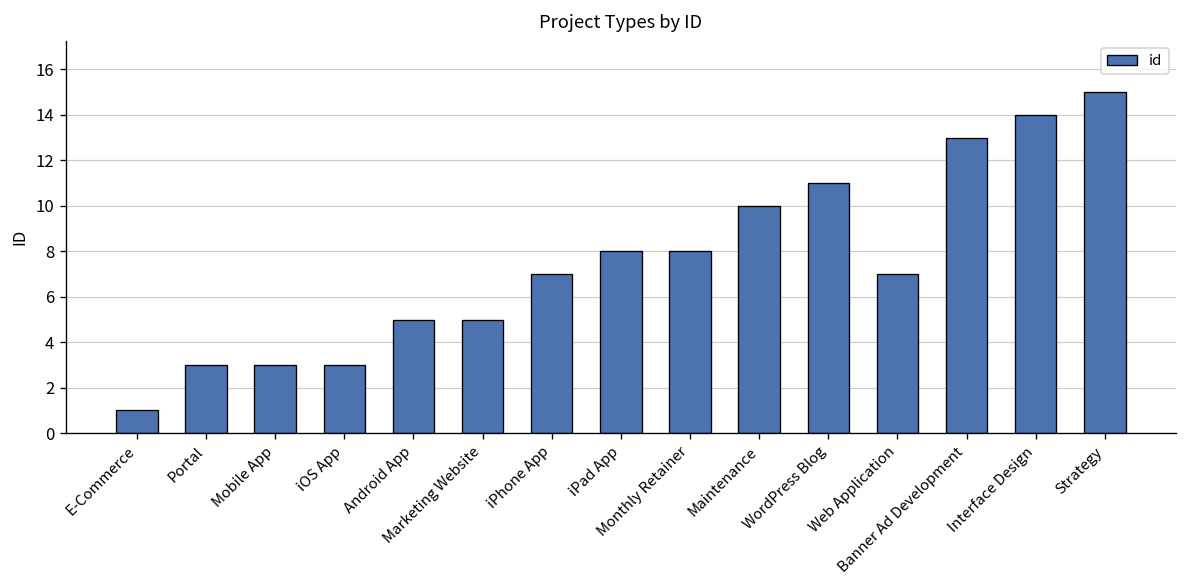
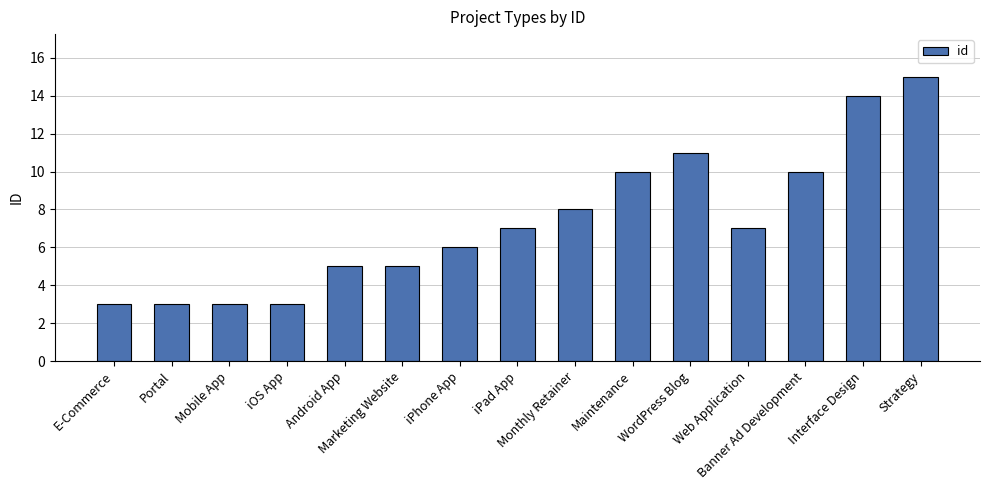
E-Commerce: 1 -> 3
iPhone App: 7 -> 6
iPad App: 8 -> 7
Banner Ad Development: 13 -> 10
